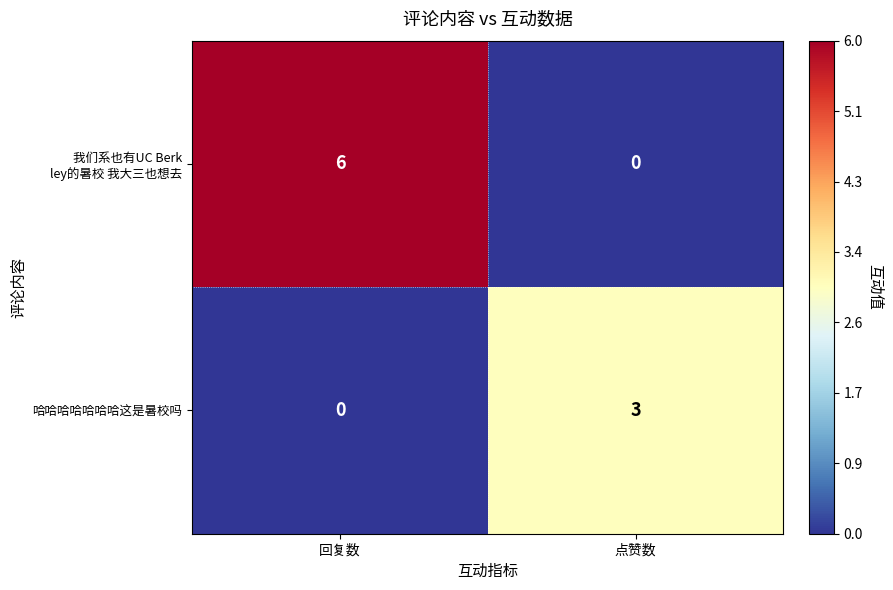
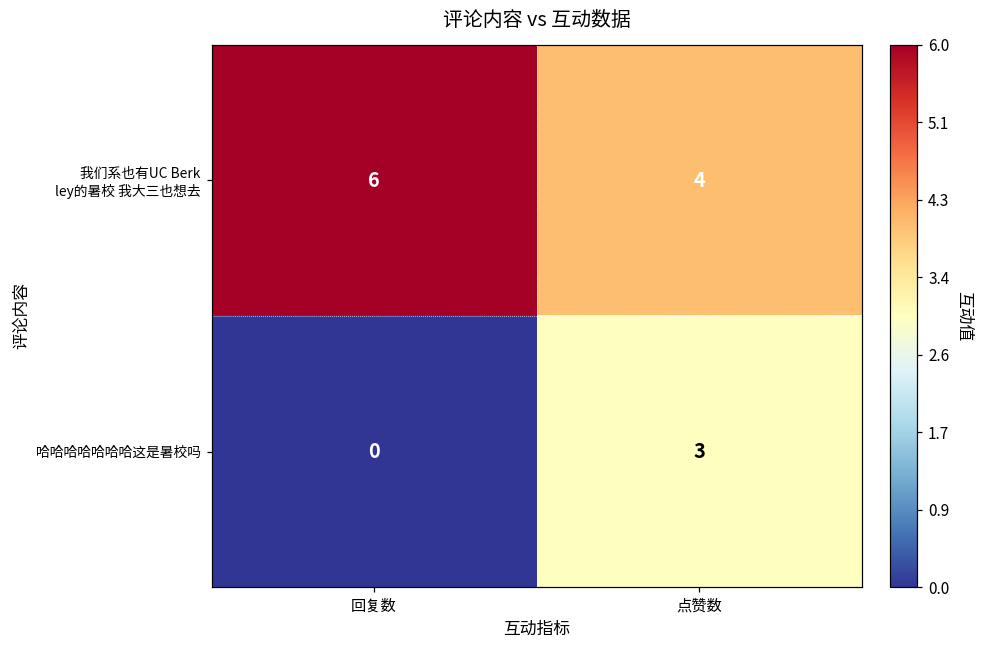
我们系也有UC Berk ley的暑校 我大三也想去, 点赞数: 0 -> 4
